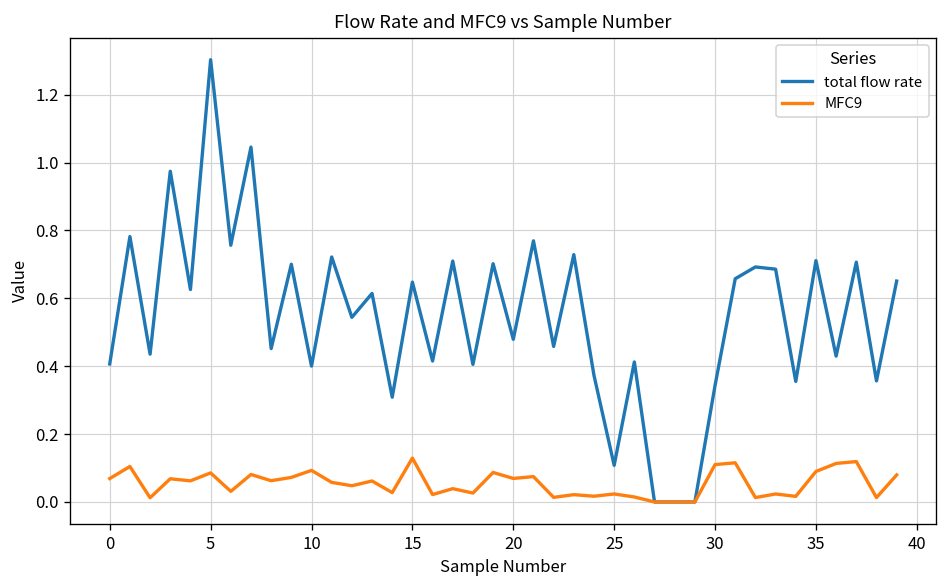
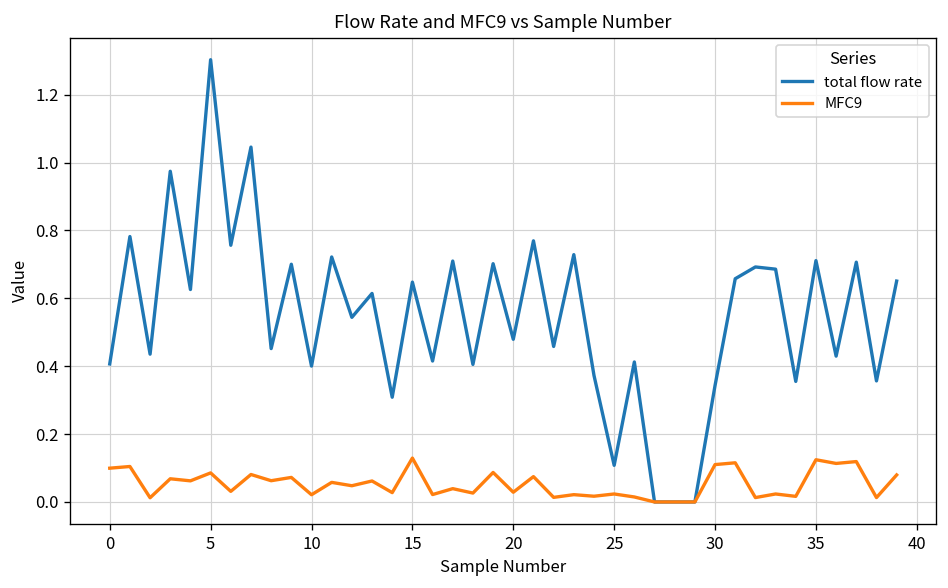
MFC9, 0: 0.07 -> 0.10
MFC9, 10: 0.09 -> 0.02
MFC9, 20: 0.07 -> 0.03
MFC9, 35: 0.09 -> 0.12
